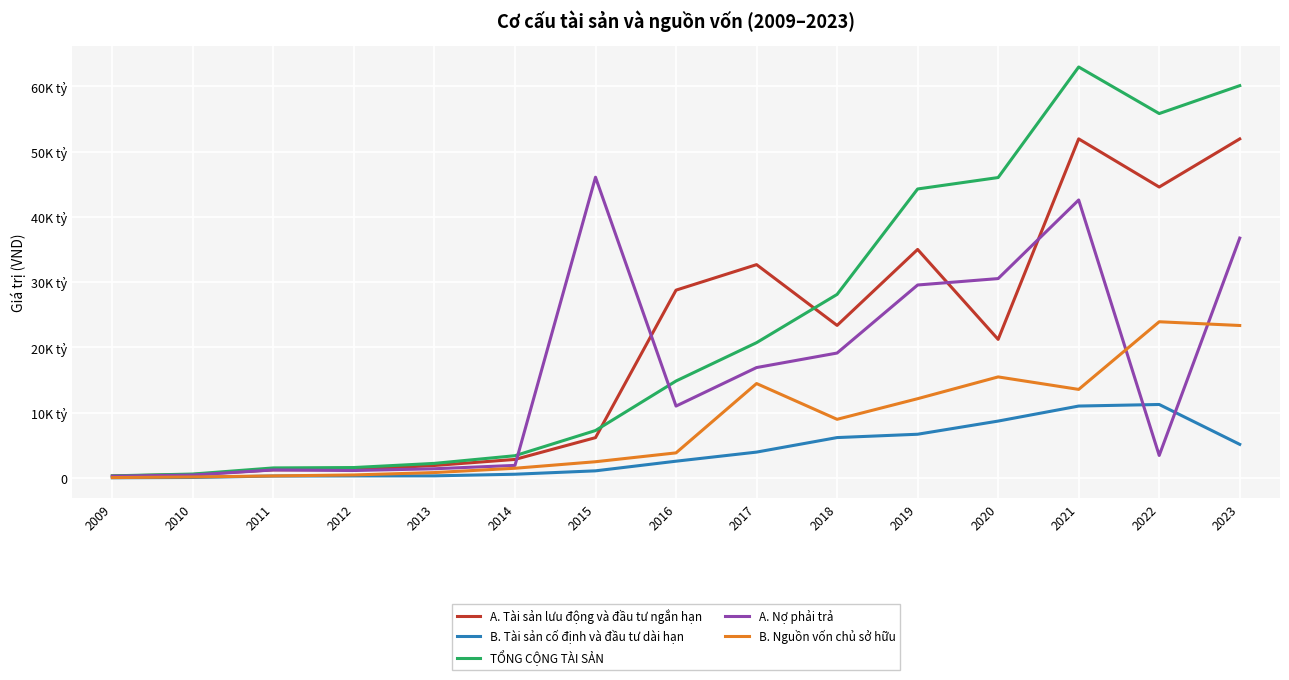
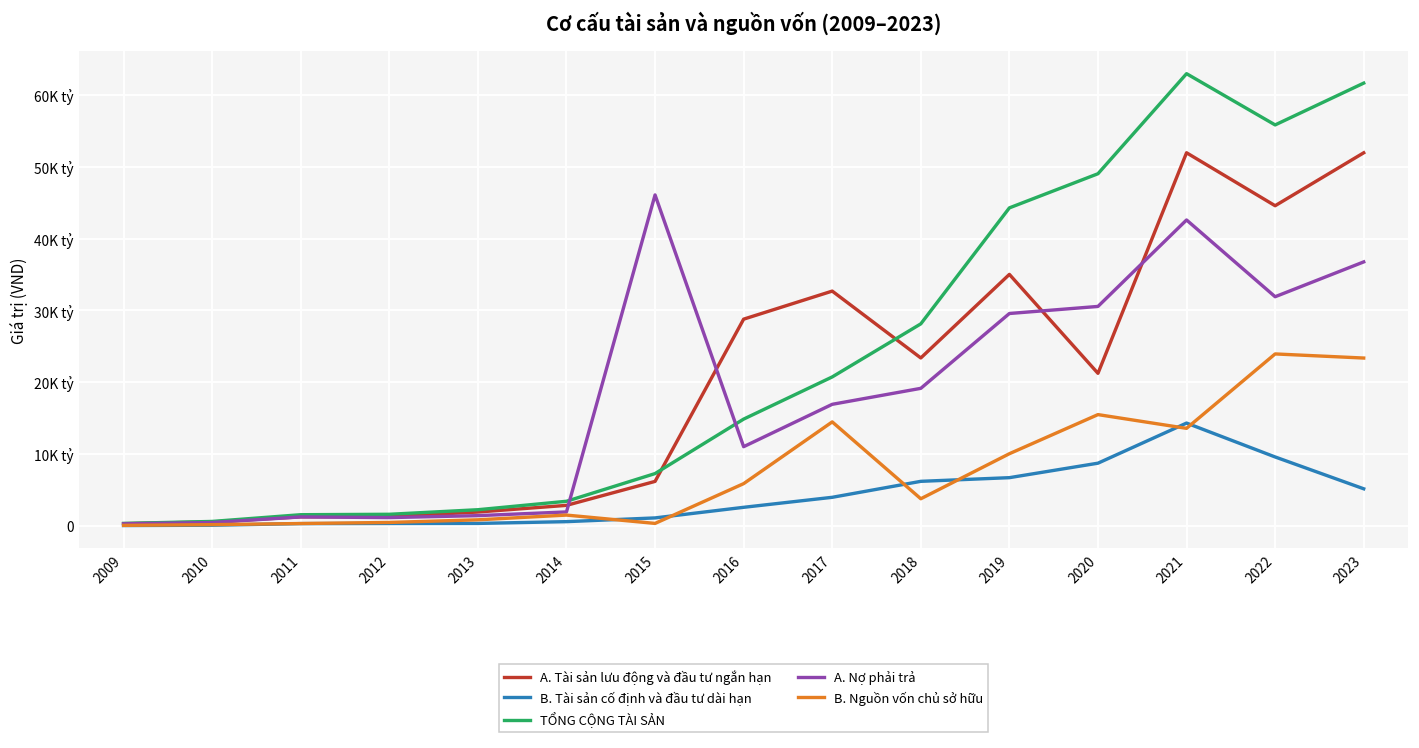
B. Nguồn vốn chủ sở hữu, 2015: 2K tỷ -> 0K tỷ
B. Nguồn vốn chủ sở hữu, 2016: 4K tỷ -> 6K tỷ
B. Nguồn vốn chủ sở hữu, 2018: 9K tỷ -> 4K tỷ
B. Nguồn vốn chủ sở hữu, 2019: 12K tỷ -> 10K tỷ
TỔNG CỘNG TÀI SẢN, 2020: 46K tỷ -> 49K tỷ
B. Tài sản cố định và đầu tư dài hạn, 2021: 11K tỷ -> 14K tỷ
B. Tài sản cố định và đầu tư dài hạn, 2022: 11K tỷ -> 10K tỷ
A. Nợ phải trả, 2022: 3K tỷ -> 32K tỷ
TỔNG CỘNG TÀI SẢN, 2023: 60K tỷ -> 62K tỷ
